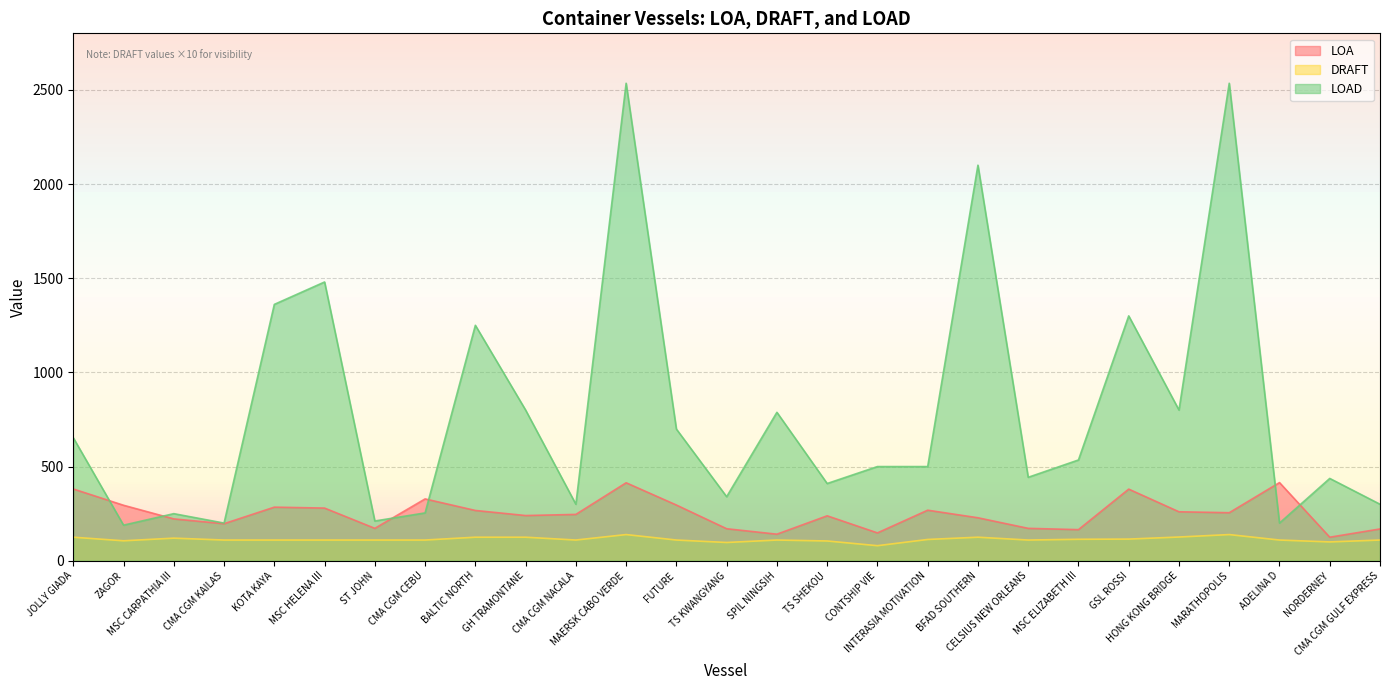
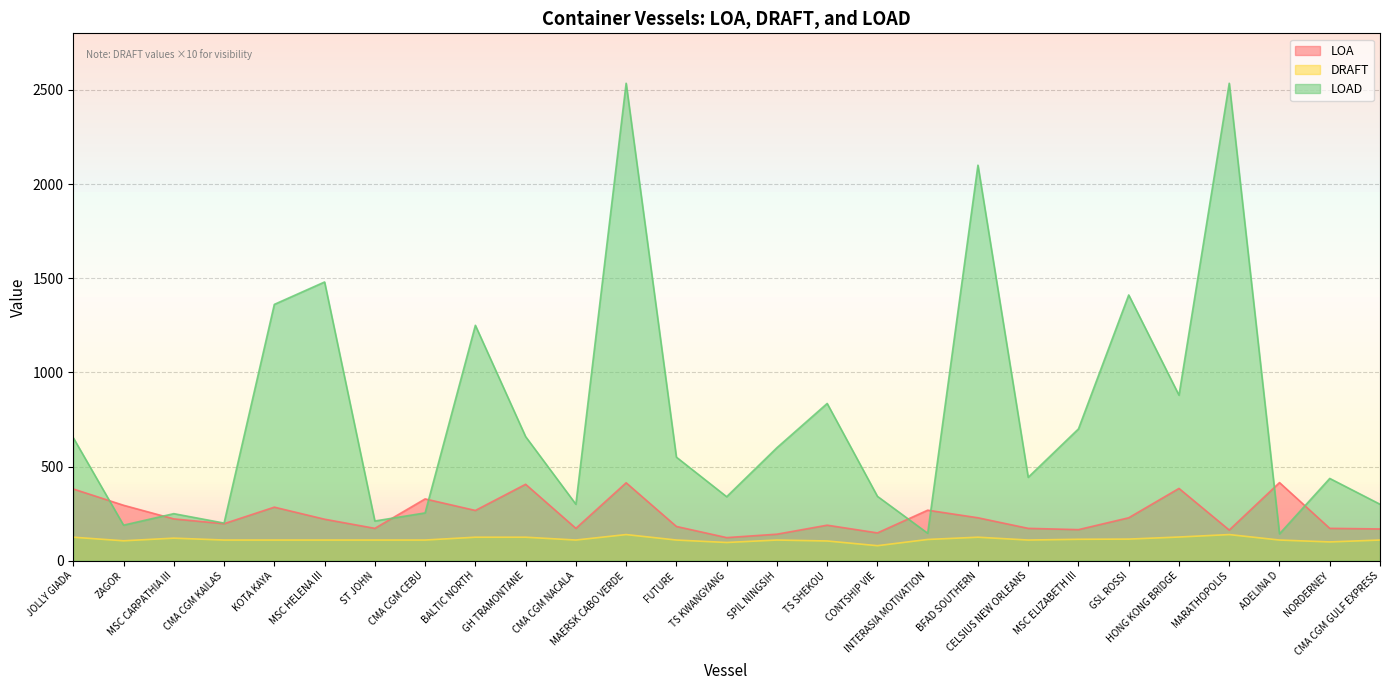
LOA, MSC HELENA III: 280 -> 220
LOA, GH TRAMONTANE: 240 -> 410
LOAD, GH TRAMONTANE: 800 -> 660
LOA, CMA CGM NACALA: 250 -> 170
LOA, FUTURE: 300 -> 180
LOAD, FUTURE: 700 -> 550
LOA, TS KWANGYANG: 170 -> 120
LOAD, SPIL NINGSIH: 790 -> 600
LOA, TS SHEKOU: 240 -> 190
LOAD, TS SHEKOU: 410 -> 840
LOAD, CONTSHIP VIE: 500 -> 340
LOAD, INTERASIA MOTIVATION: 500 -> 150
LOAD, MSC ELIZABETH III: 540 -> 700
LOA, GSL ROSSI: 380 -> 230
LOAD, GSL ROSSI: 1300 -> 1410
LOA, HONG KONG BRIDGE: 260 -> 380
LOAD, HONG KONG BRIDGE: 800 -> 880
LOA, MARATHOPOLIS: 260 -> 160
LOAD, ADELINA D: 200 -> 140
LOA, NORDERNEY: 130 -> 170
